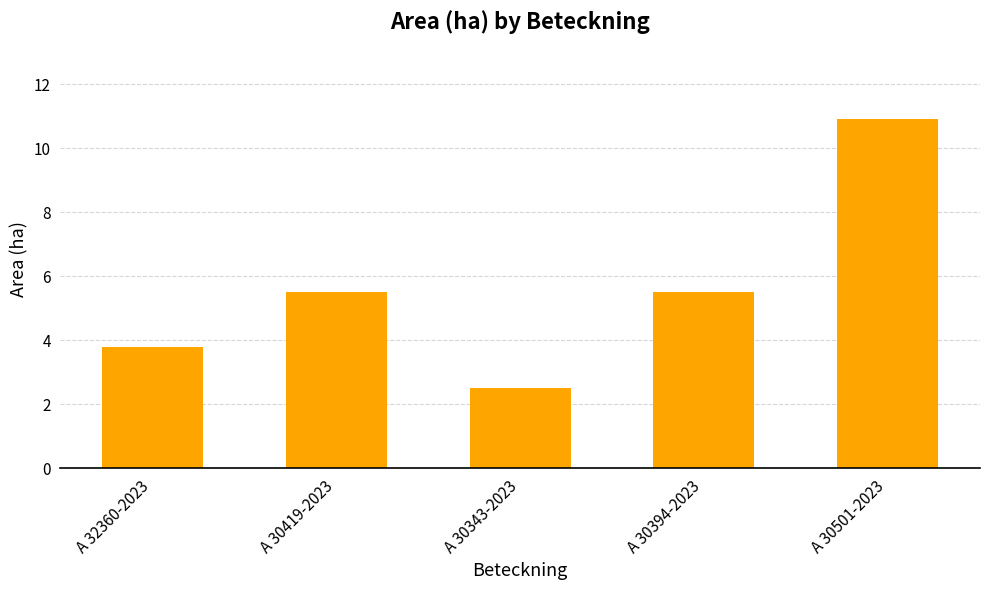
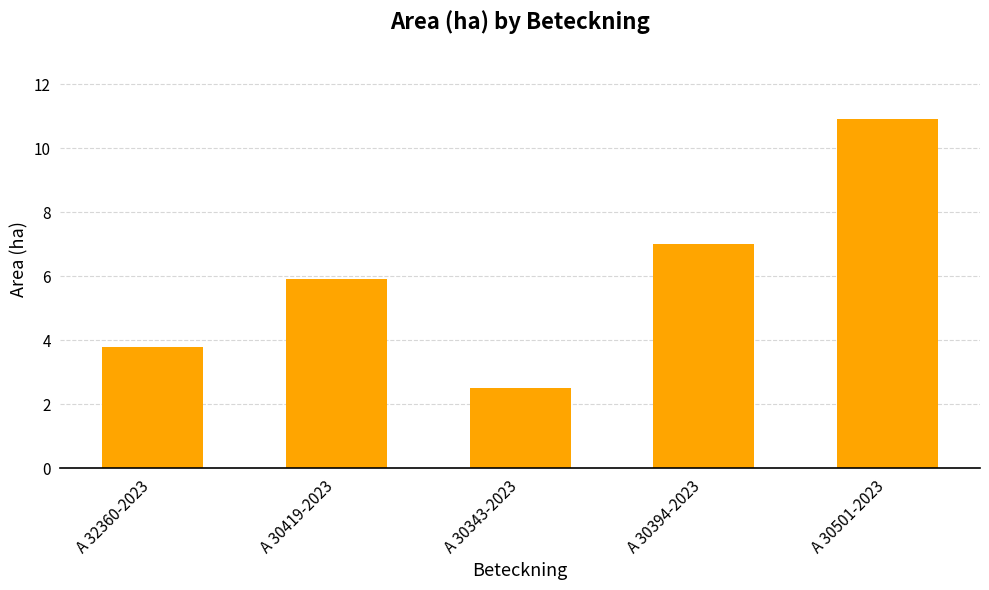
A 30419-2023: 5.5 -> 5.9
A 30394-2023: 5.5 -> 7.0
